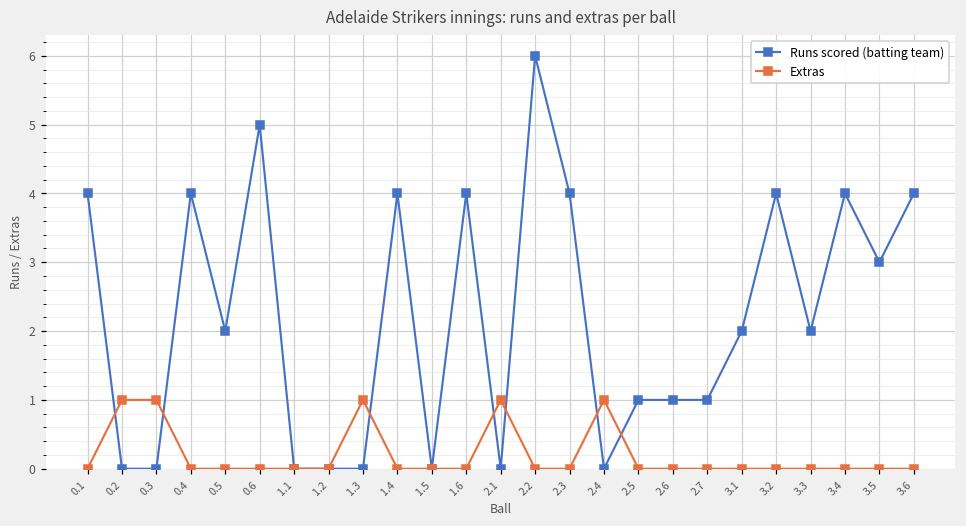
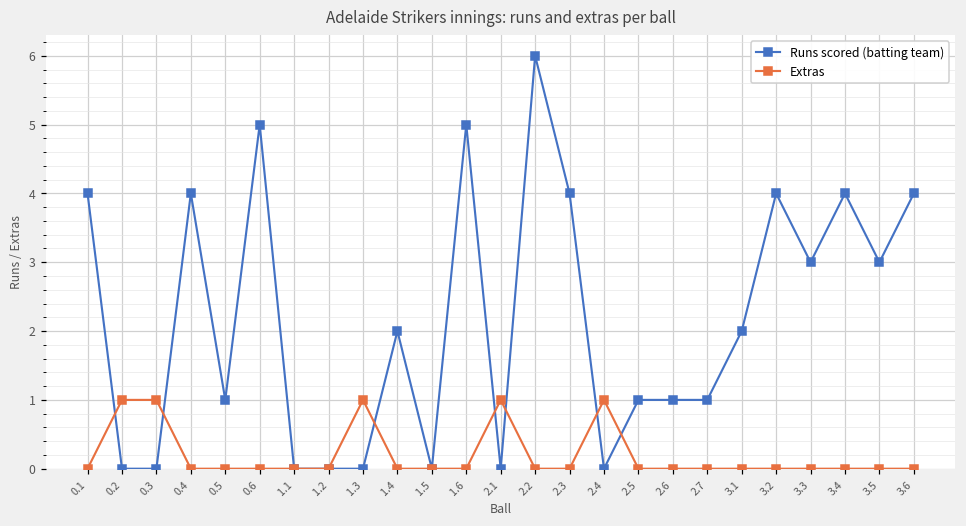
Runs scored (batting team), 0.5: 2 -> 1
Runs scored (batting team), 1.4: 4 -> 2
Runs scored (batting team), 1.6: 4 -> 5
Runs scored (batting team), 3.3: 2 -> 3
